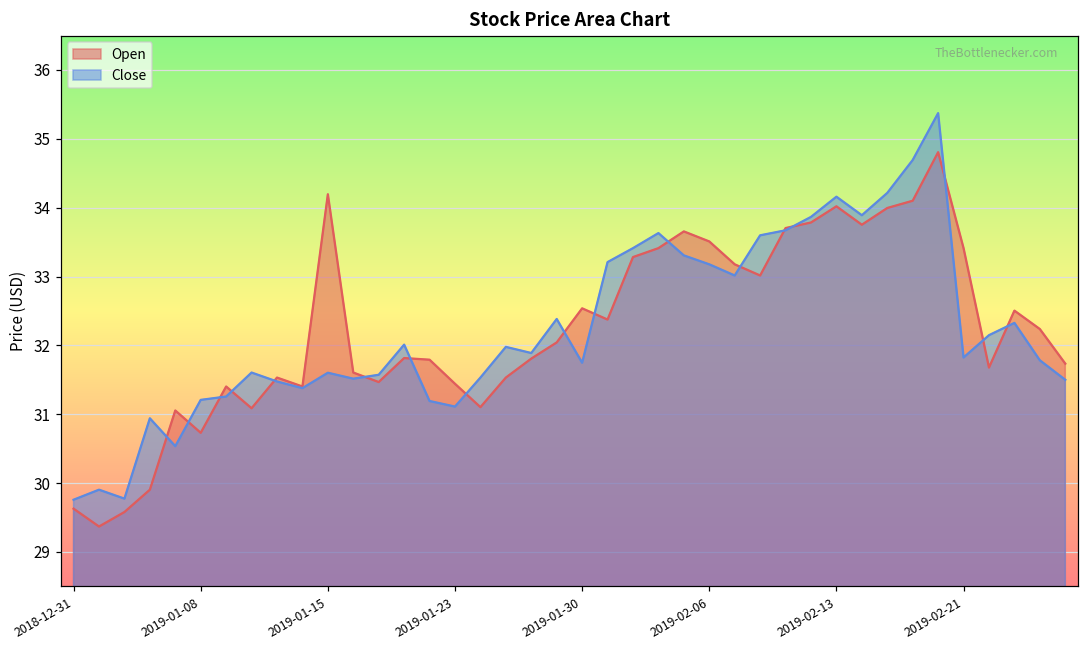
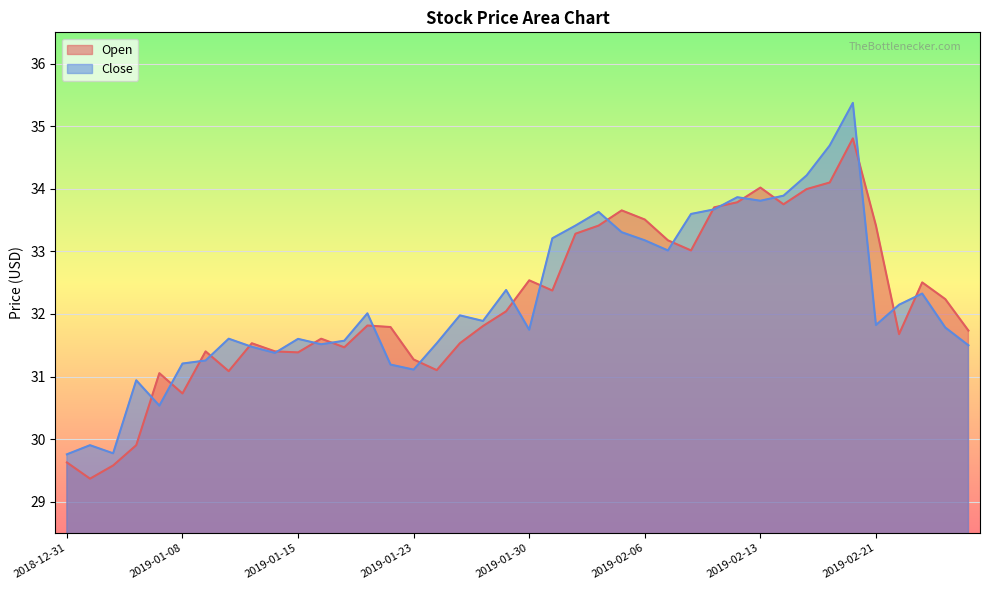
Open, 2019-01-15: 34.2 -> 31.4
Open, 2019-01-23: 31.4 -> 31.3
Close, 2019-02-13: 34.2 -> 33.8
